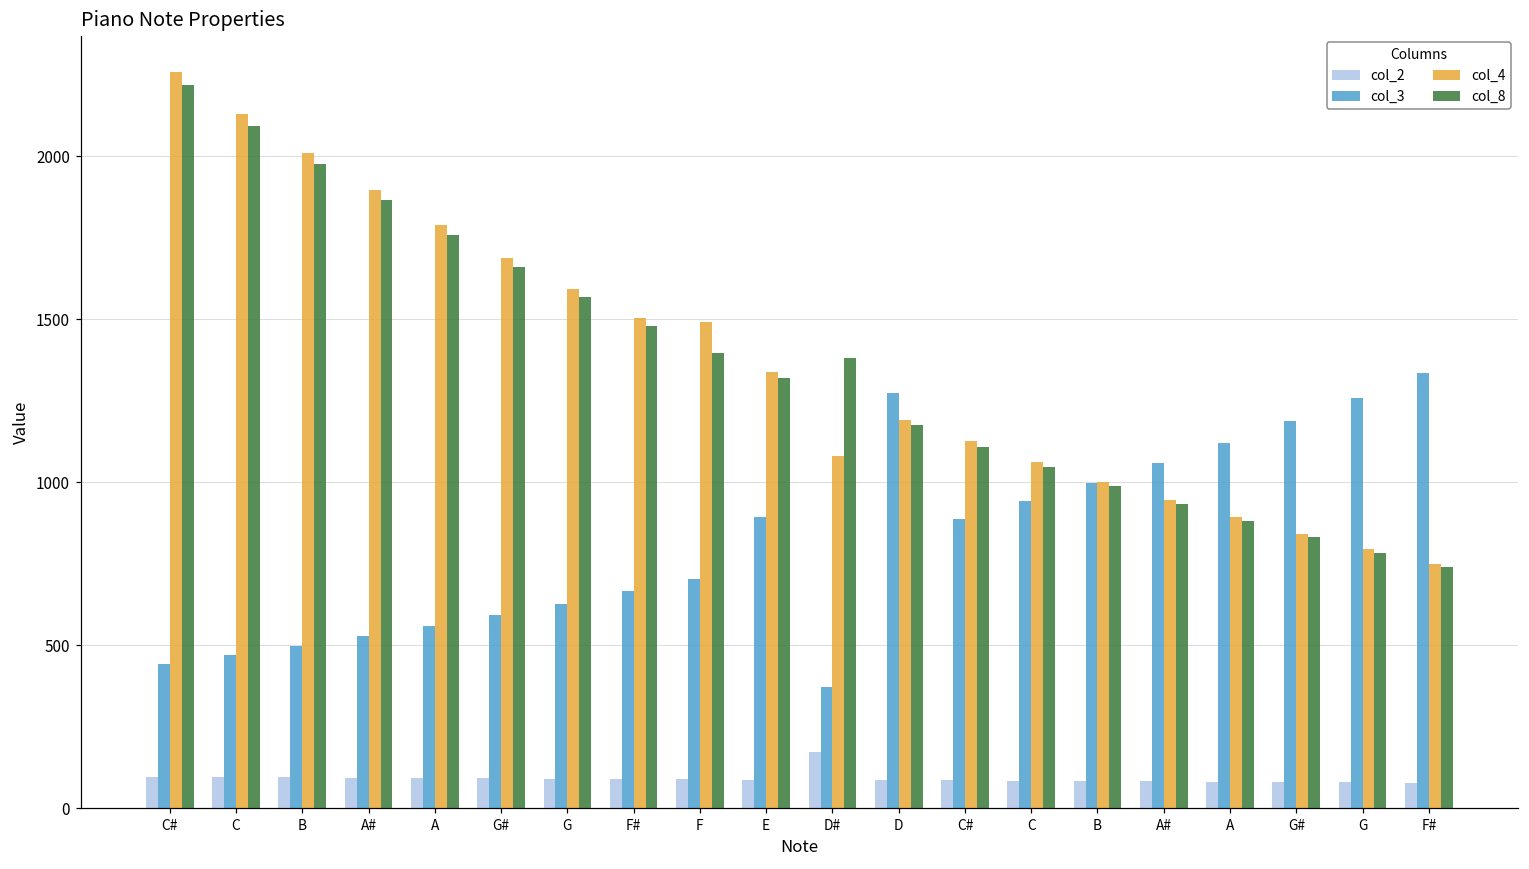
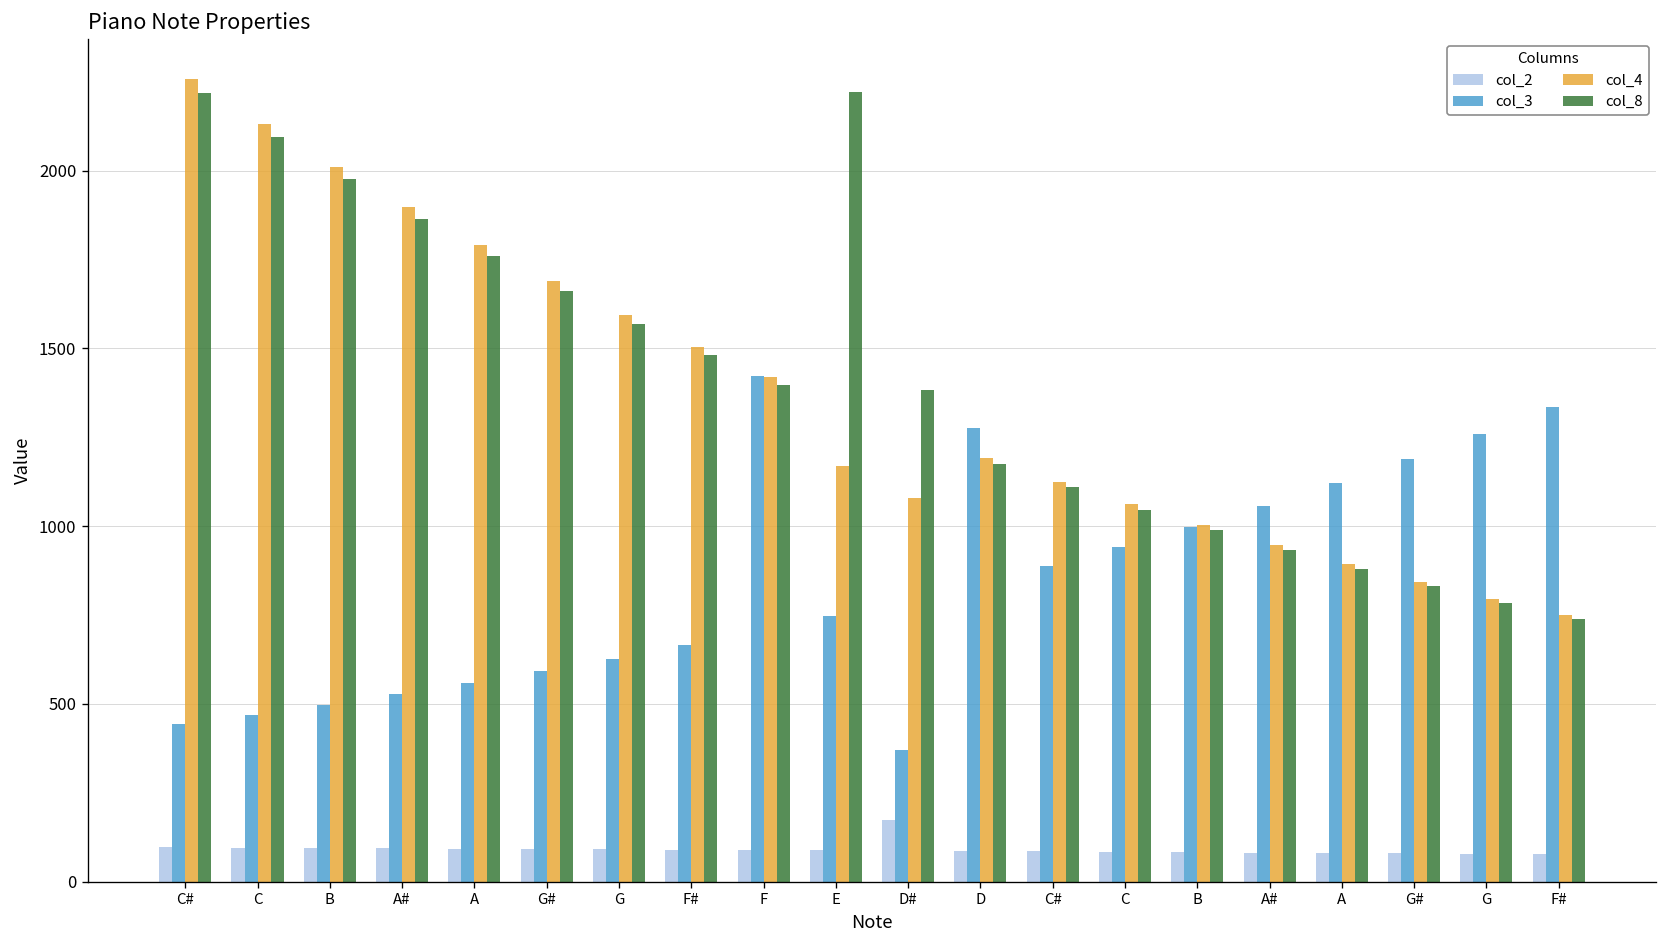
col_3, F: 700 -> 1420
col_4, F: 1490 -> 1420
col_3, E: 890 -> 750
col_4, E: 1340 -> 1170
col_8, E: 1320 -> 2220
